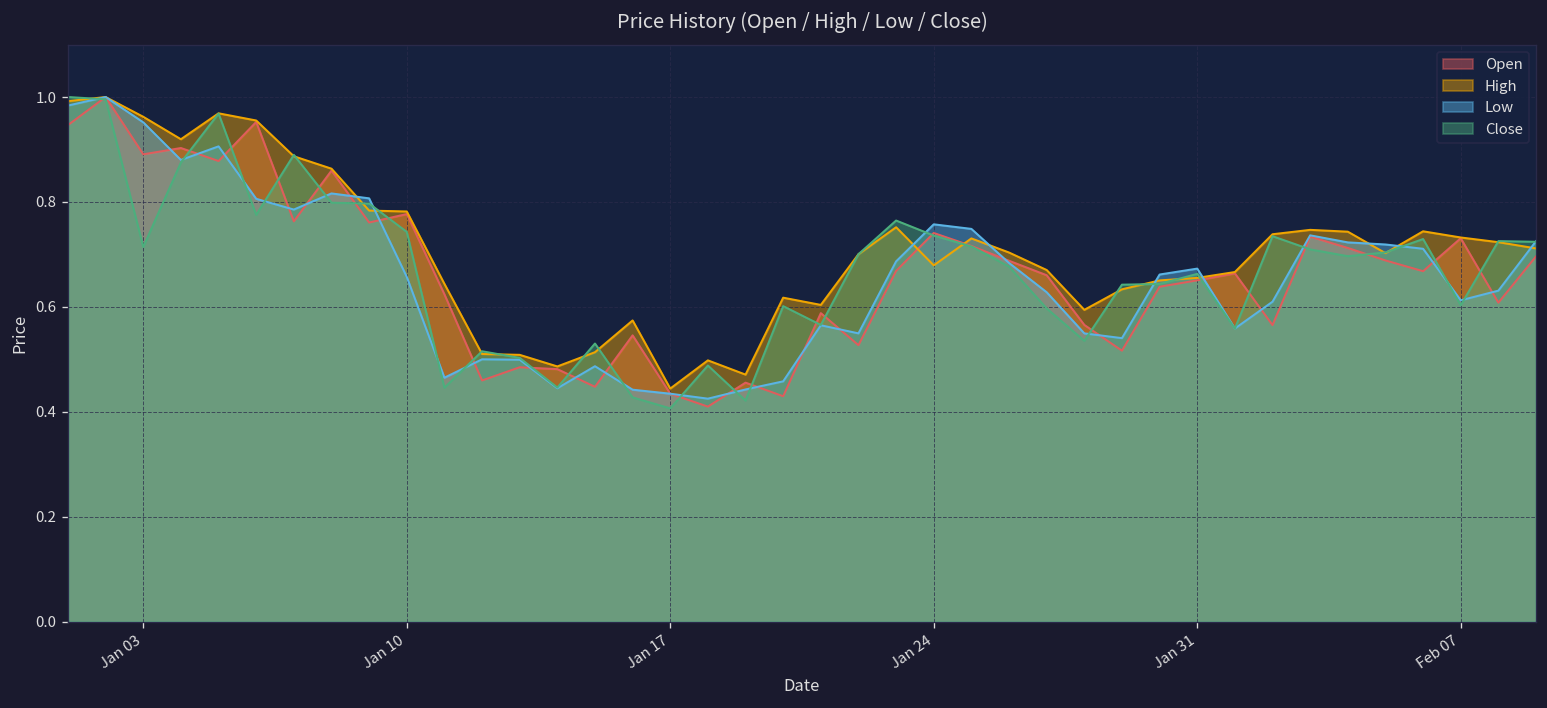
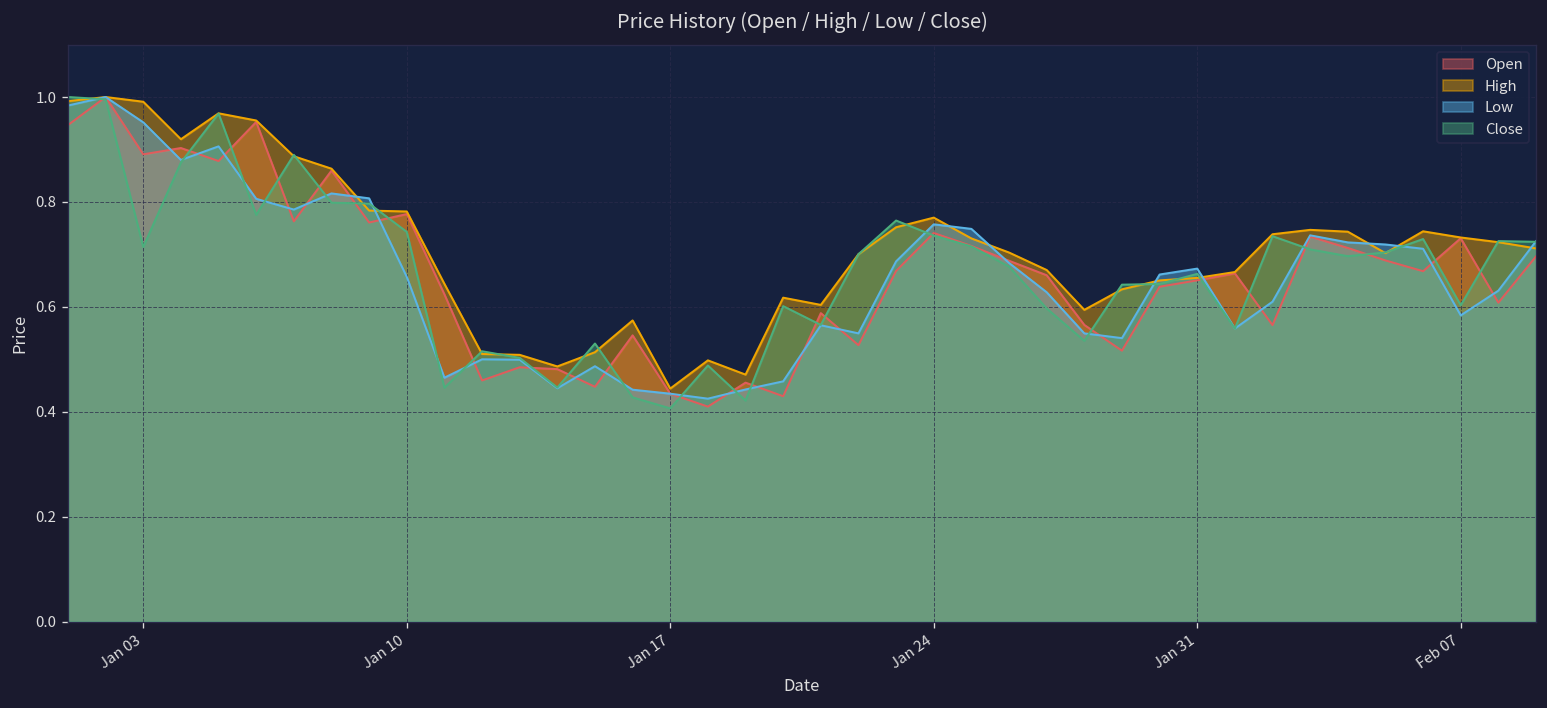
High, Jan 03: 0.96 -> 0.99
High, Jan 24: 0.68 -> 0.77
Low, Feb 07: 0.61 -> 0.58
